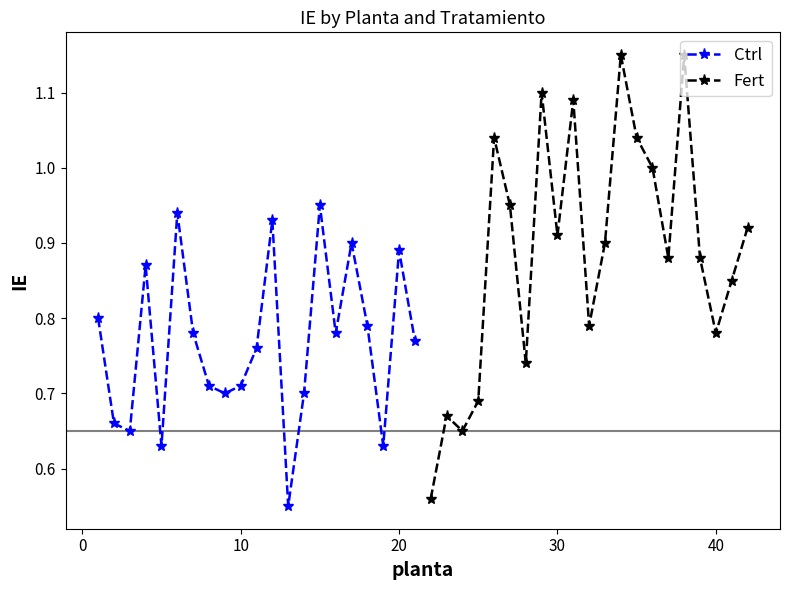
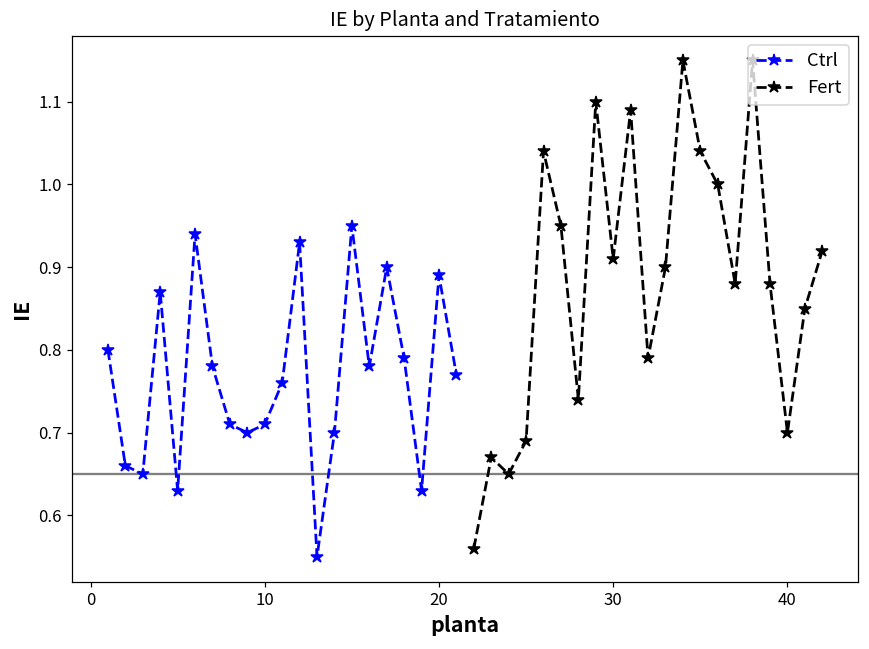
Fert, 40: 0.78 -> 0.70
